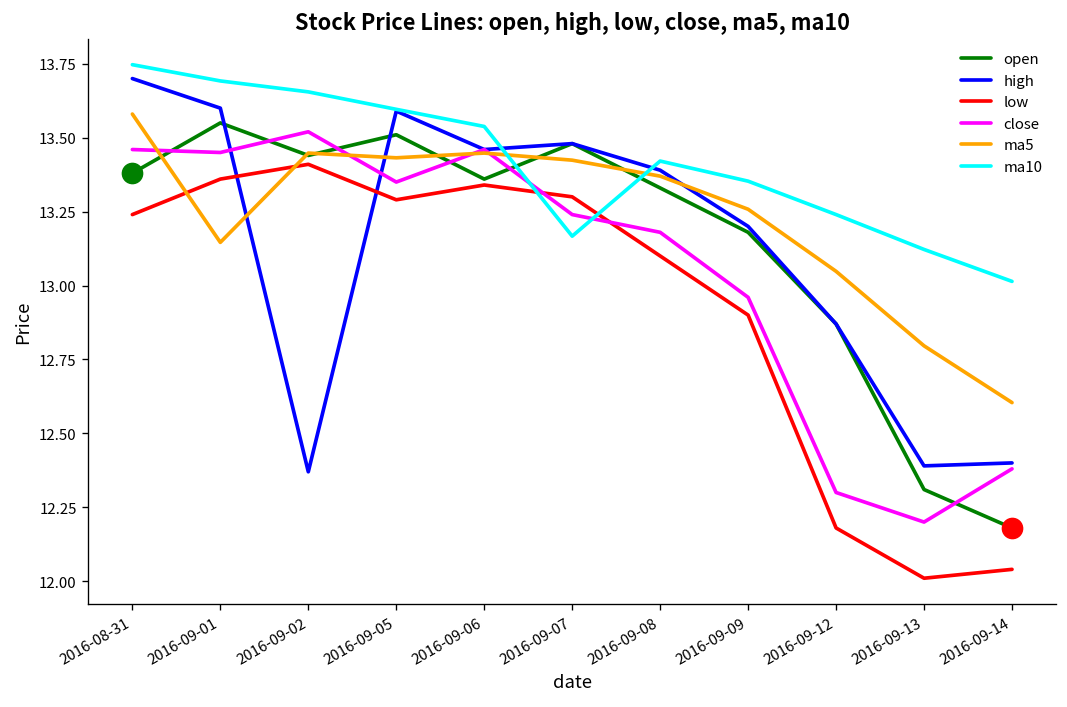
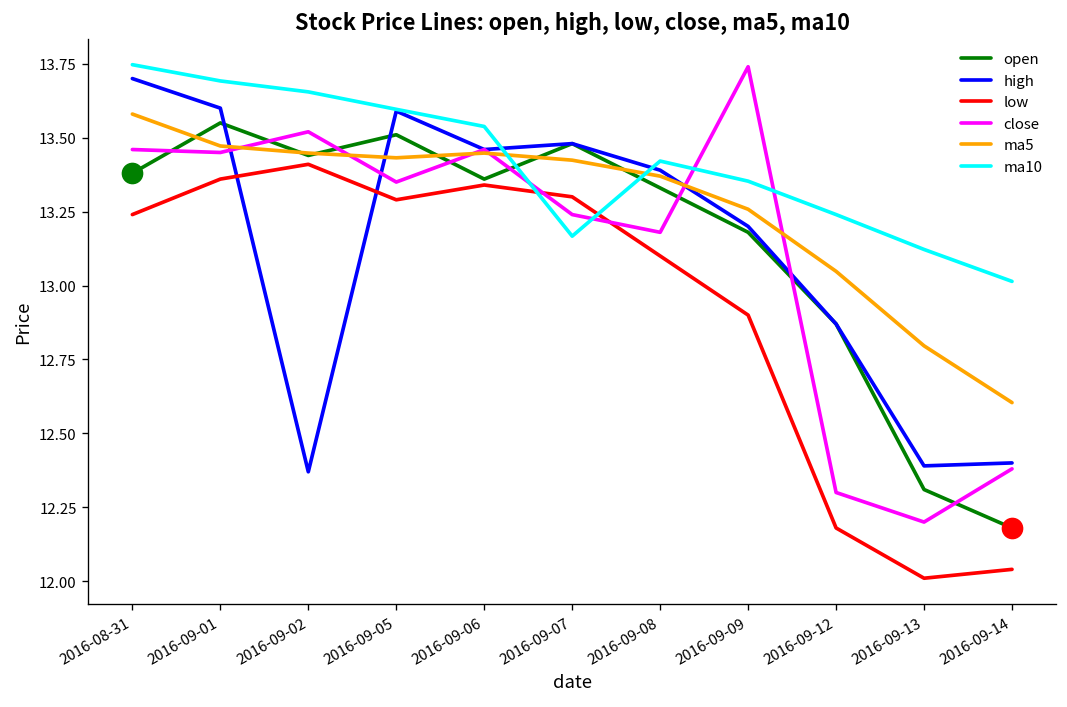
ma5, 2016-09-01: 13.15 -> 13.47
close, 2016-09-09: 12.96 -> 13.74
